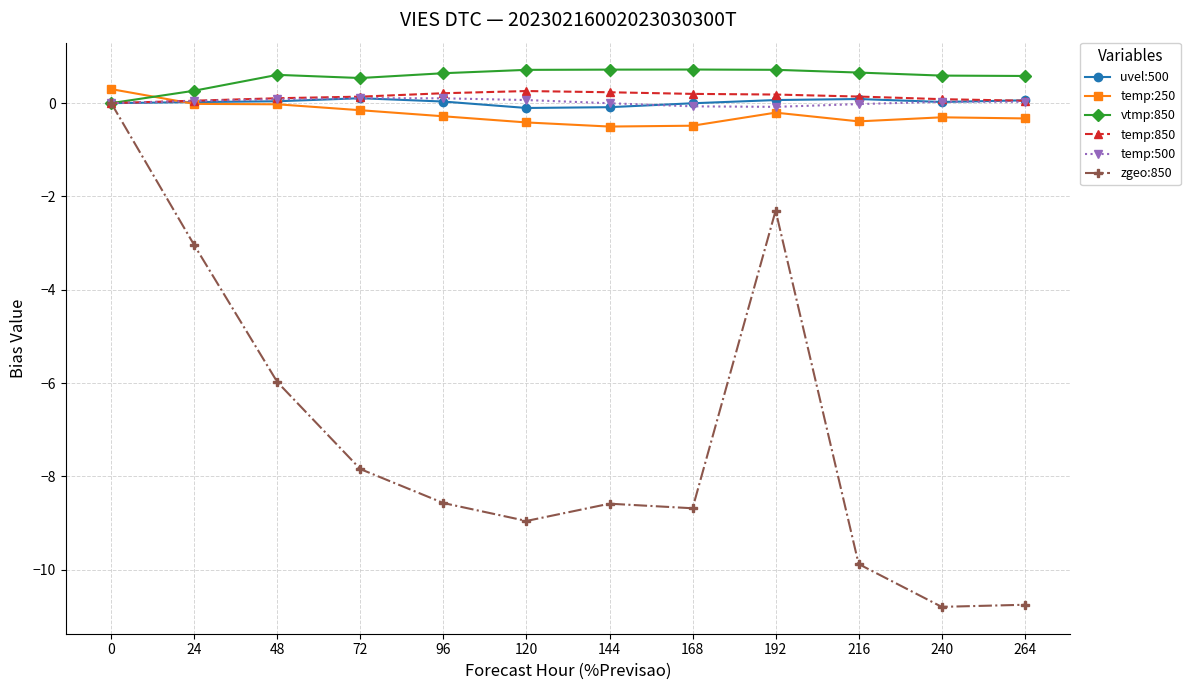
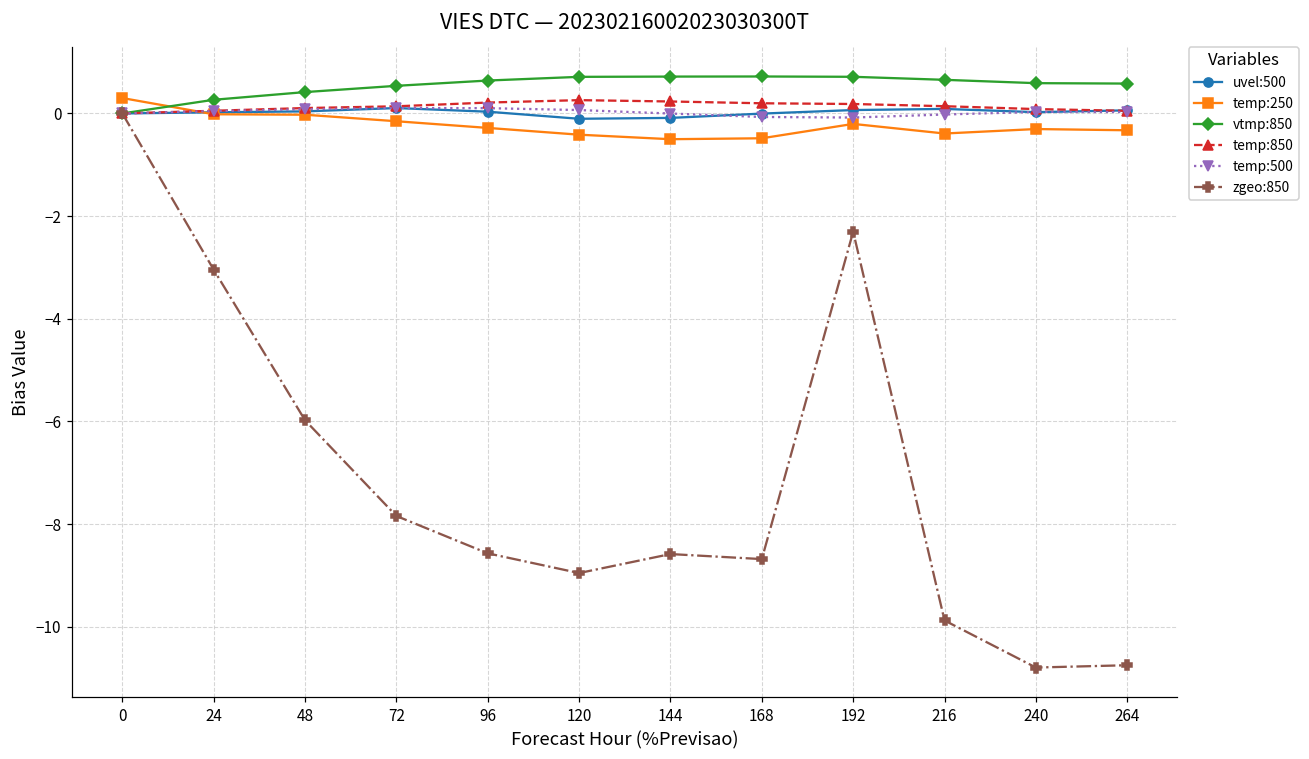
vtmp:850, 48: 0.6 -> 0.4
